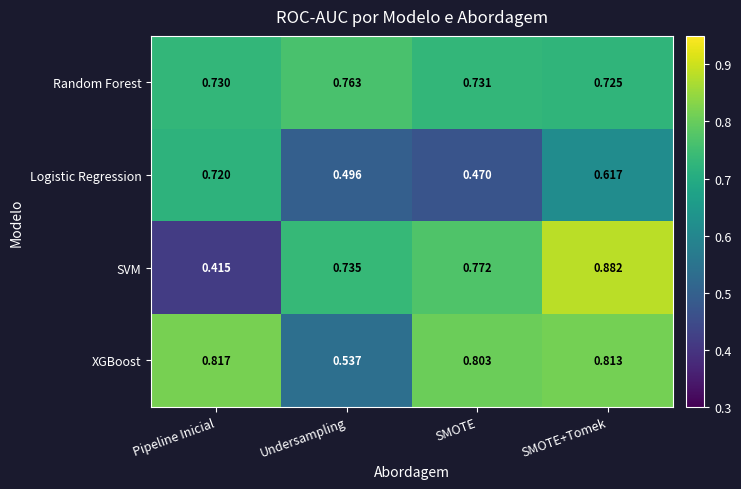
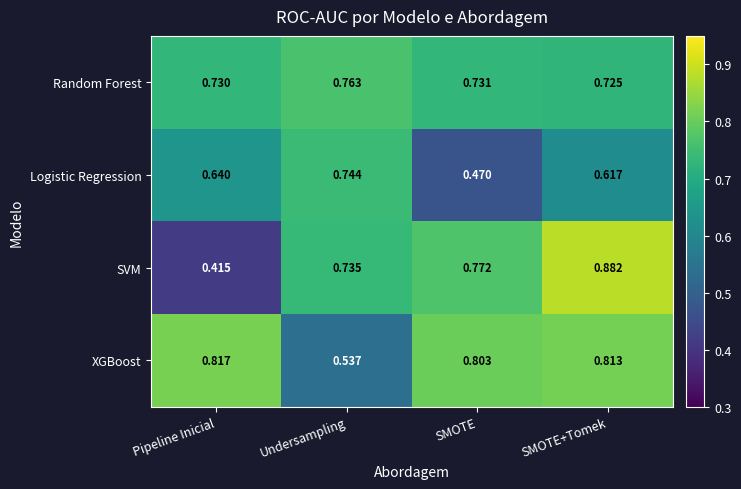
Logistic Regression, Pipeline Inicial: 0.720 -> 0.640
Logistic Regression, Undersampling: 0.496 -> 0.744
